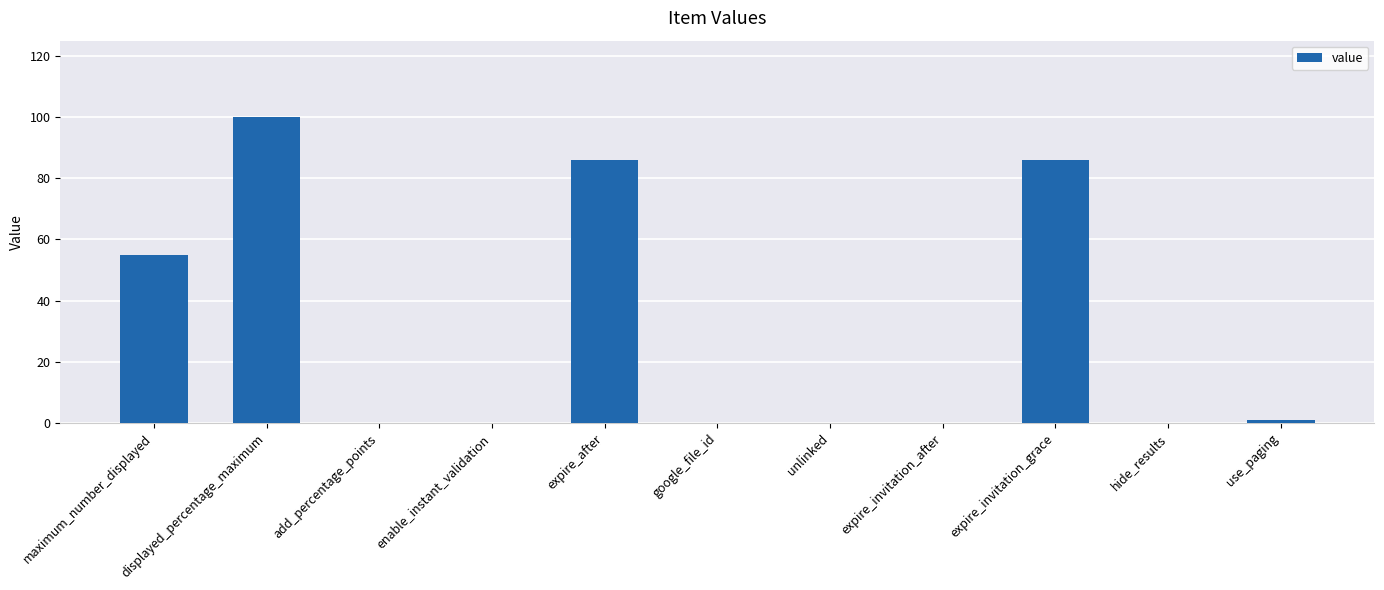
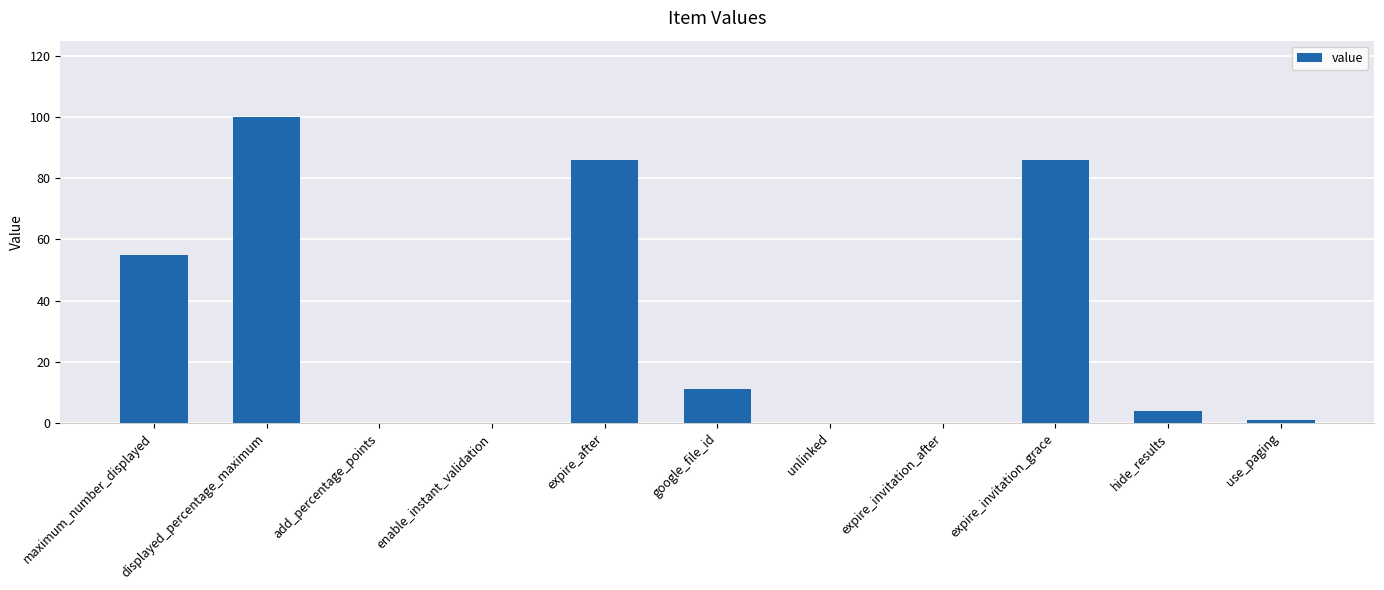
google_file_id: 0 -> 11
hide_results: 0 -> 4
